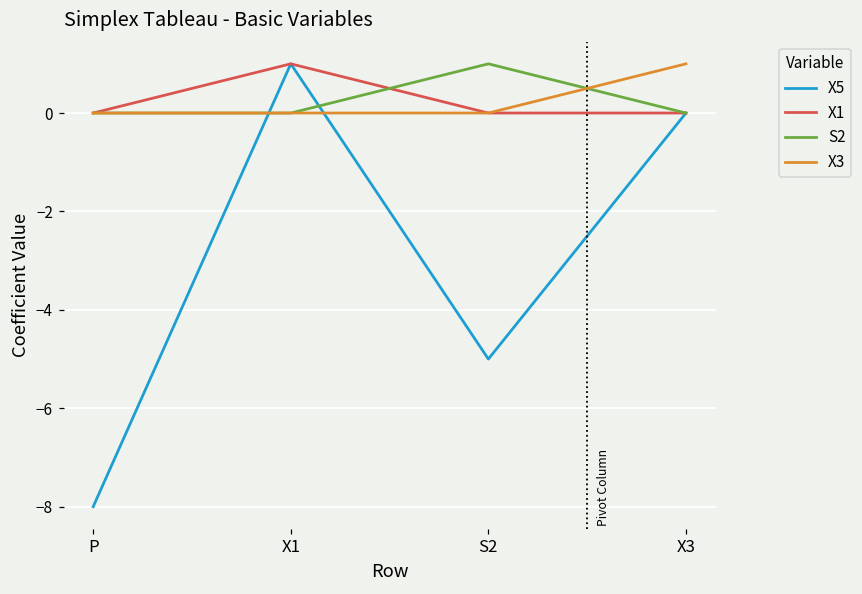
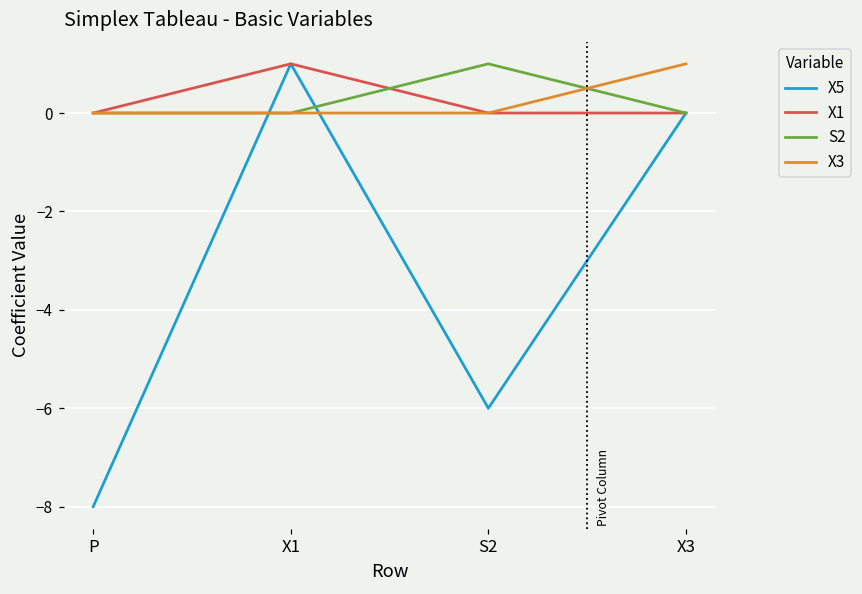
X5, S2: -5 -> -6
